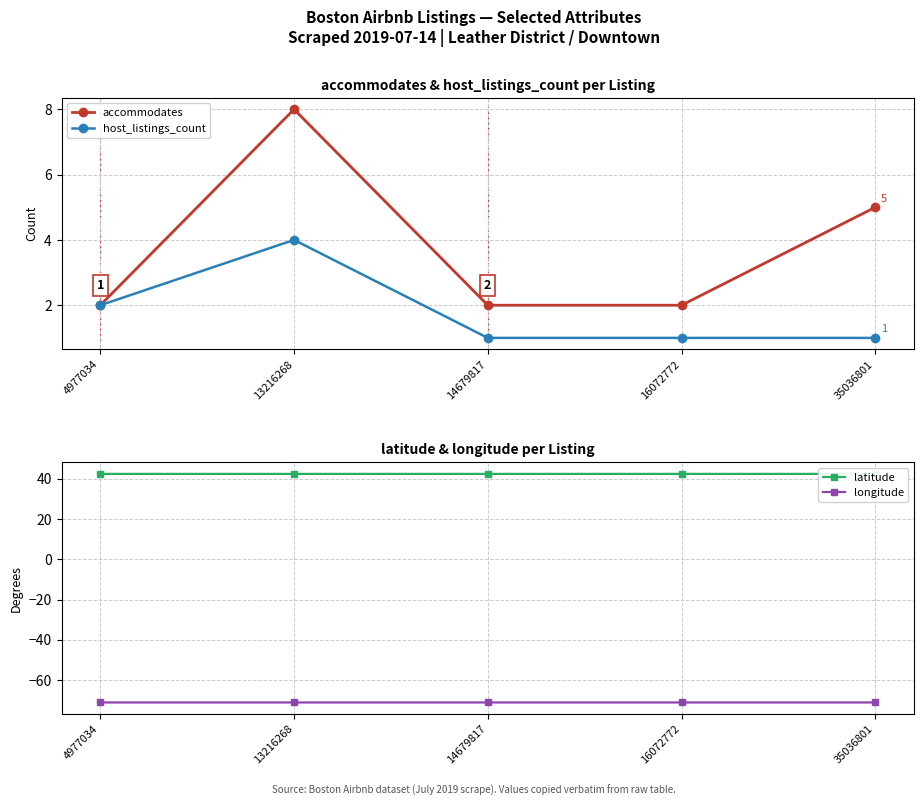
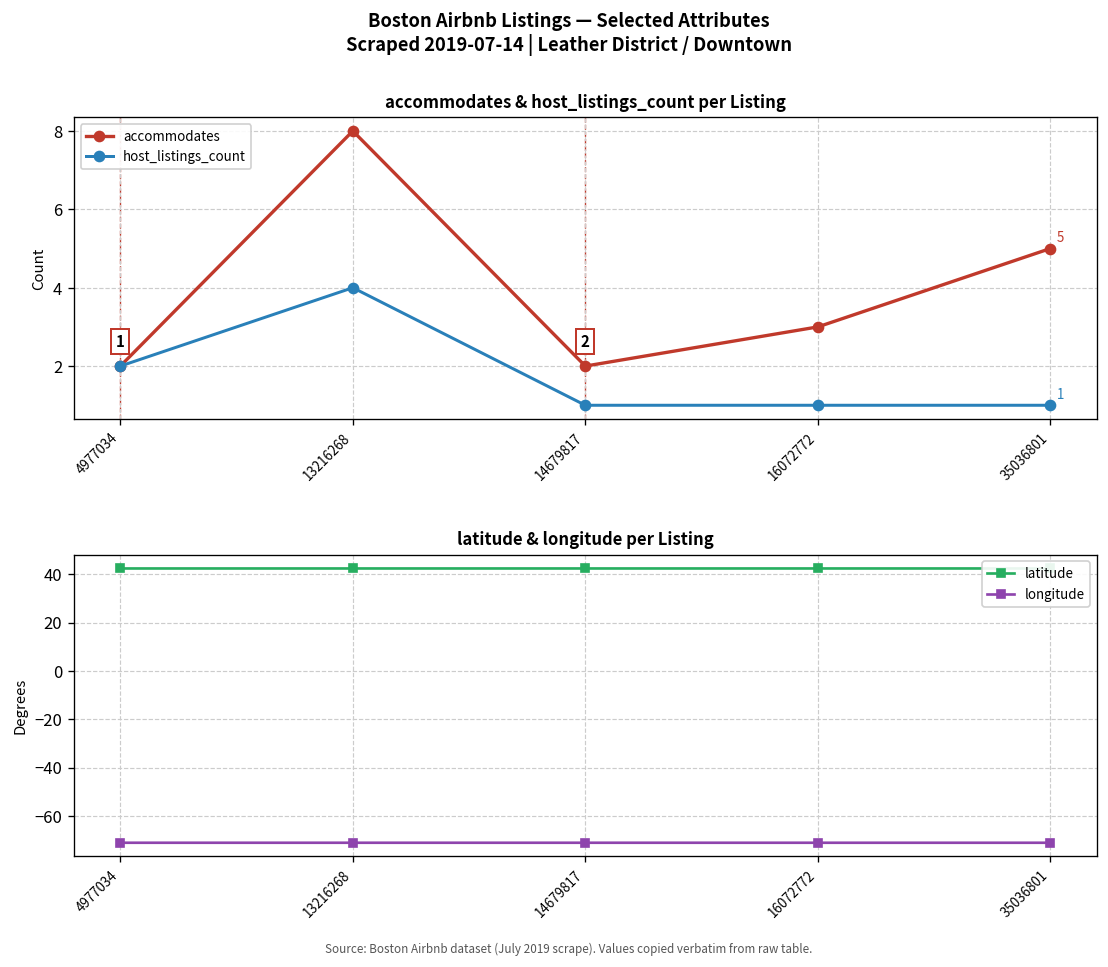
accommodates & host_listings_count per Listing, accommodates, 16072772: 2 -> 3
